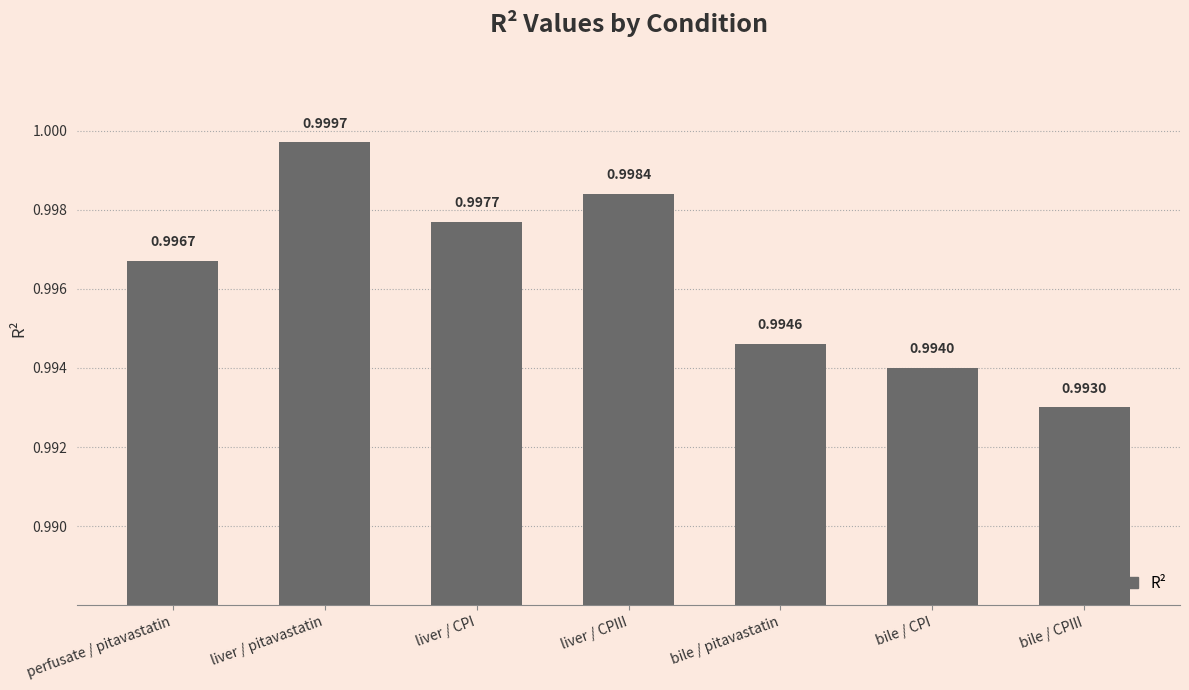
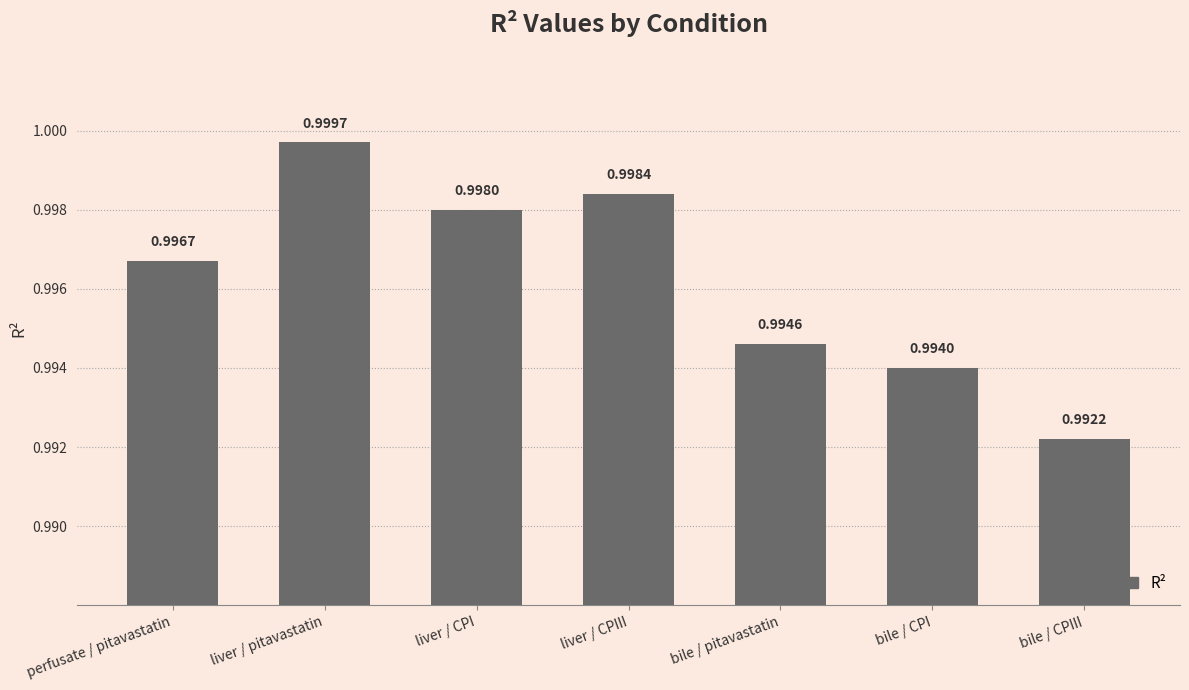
liver / CPI: 0.9977 -> 0.9980
bile / CPIII: 0.9930 -> 0.9922
